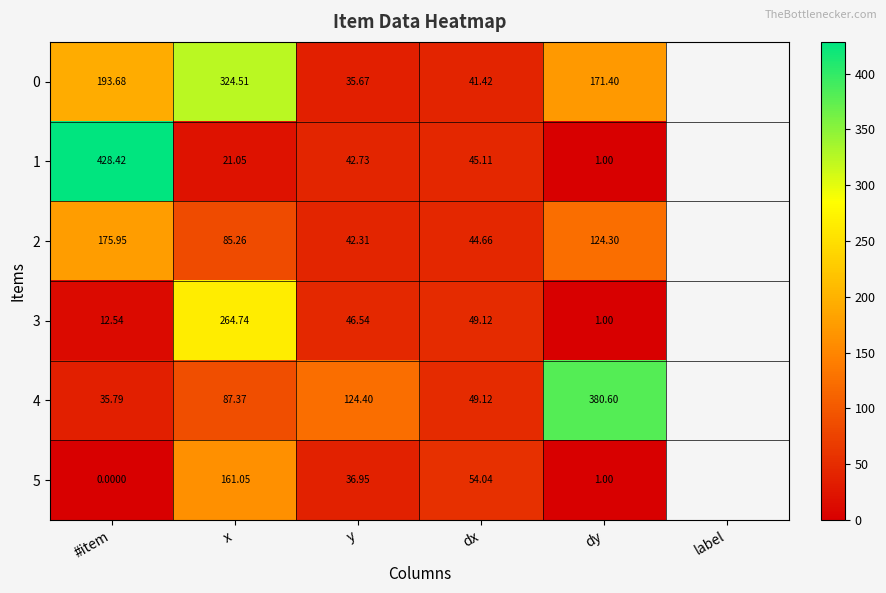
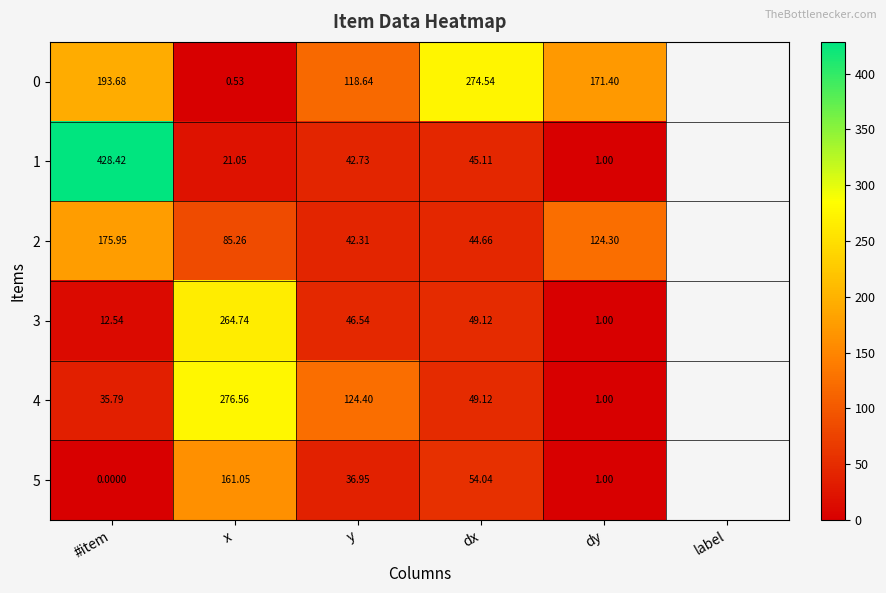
0, x: 324.51 -> 0.53
0, y: 35.67 -> 118.64
0, dx: 41.42 -> 274.54
4, x: 87.37 -> 276.56
4, dy: 380.60 -> 1.00
